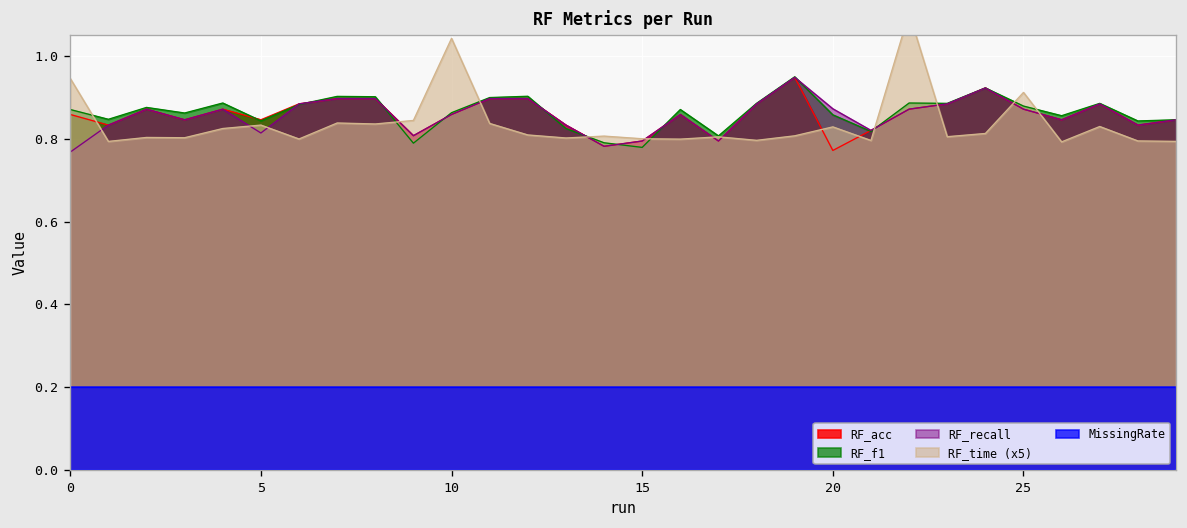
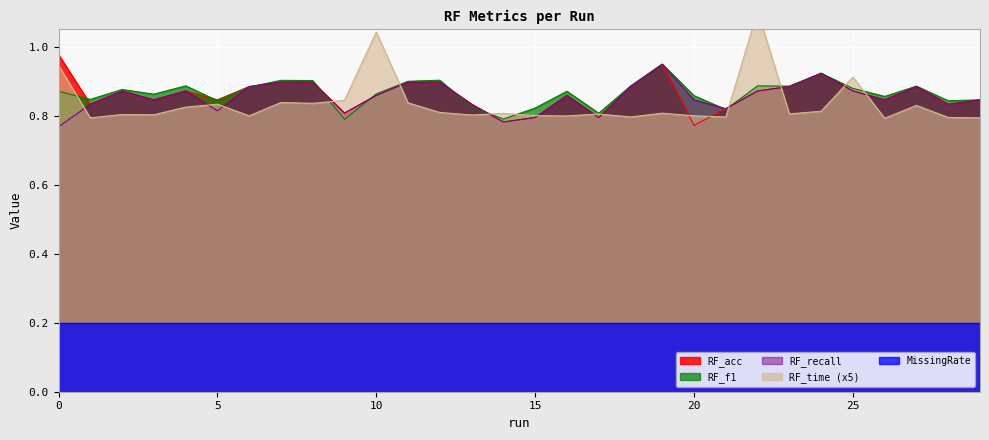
RF_acc, 0: 0.86 -> 0.98
RF_f1, 15: 0.78 -> 0.82
RF_recall, 20: 0.87 -> 0.85
RF_time (x5), 20: 0.83 -> 0.80
